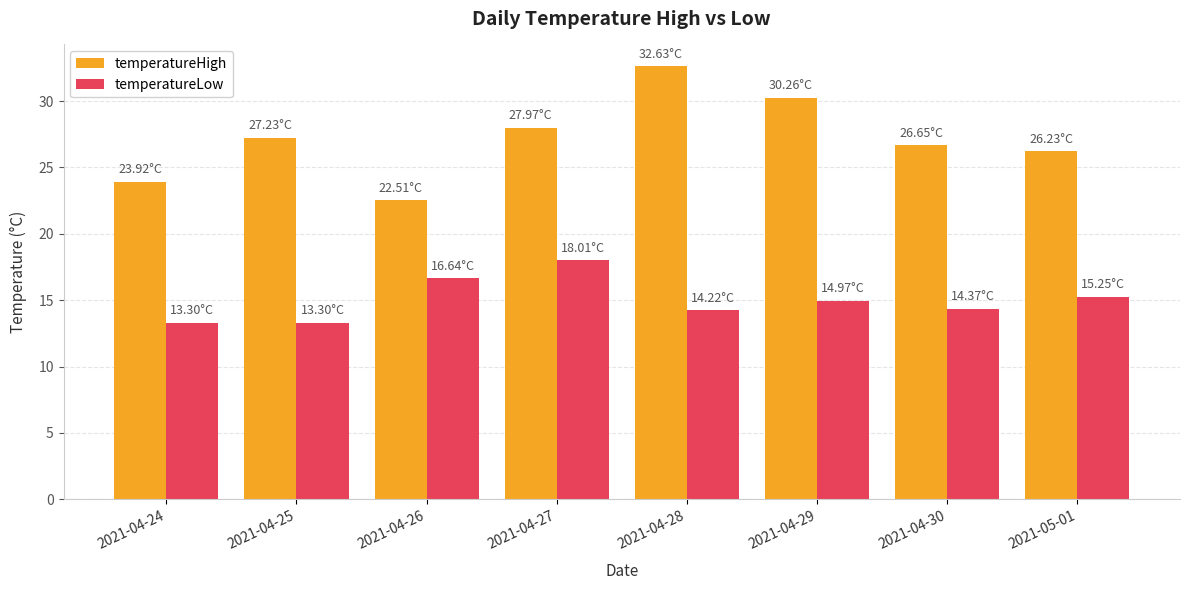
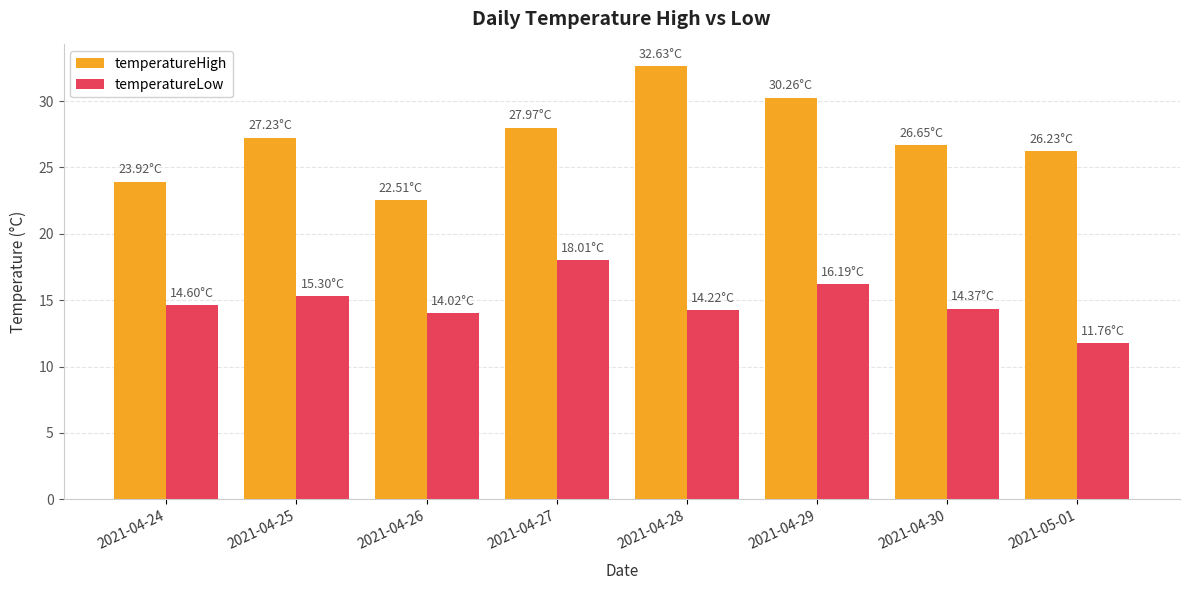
temperatureLow, 2021-04-24: 13.30°C -> 14.60°C
temperatureLow, 2021-04-25: 13.30°C -> 15.30°C
temperatureLow, 2021-04-26: 16.64°C -> 14.02°C
temperatureLow, 2021-04-29: 14.97°C -> 16.19°C
temperatureLow, 2021-05-01: 15.25°C -> 11.76°C
